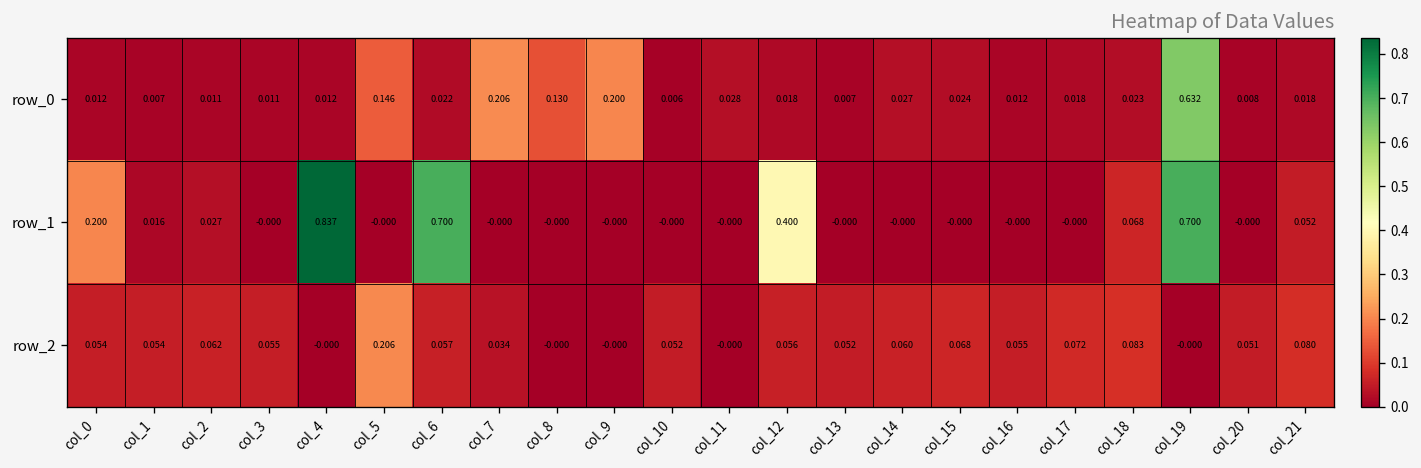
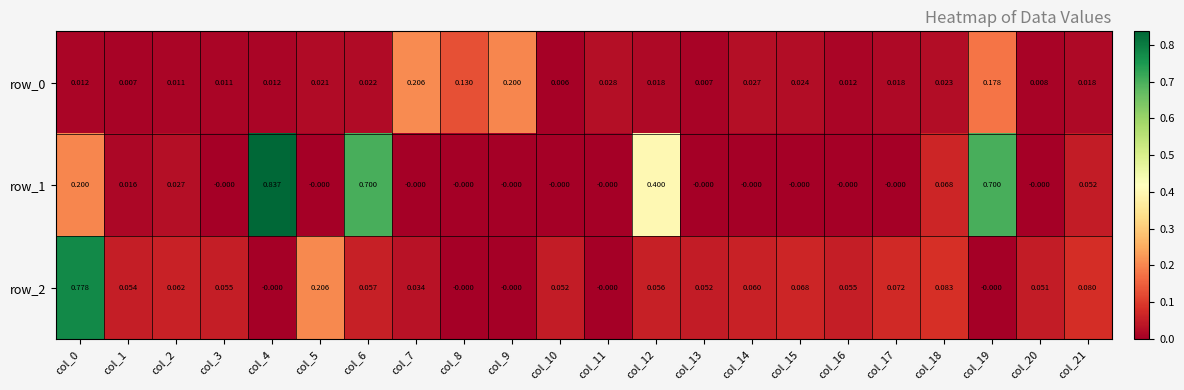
row_0, col_5: 0.146 -> 0.021
row_0, col_19: 0.632 -> 0.178
row_2, col_0: 0.054 -> 0.778
